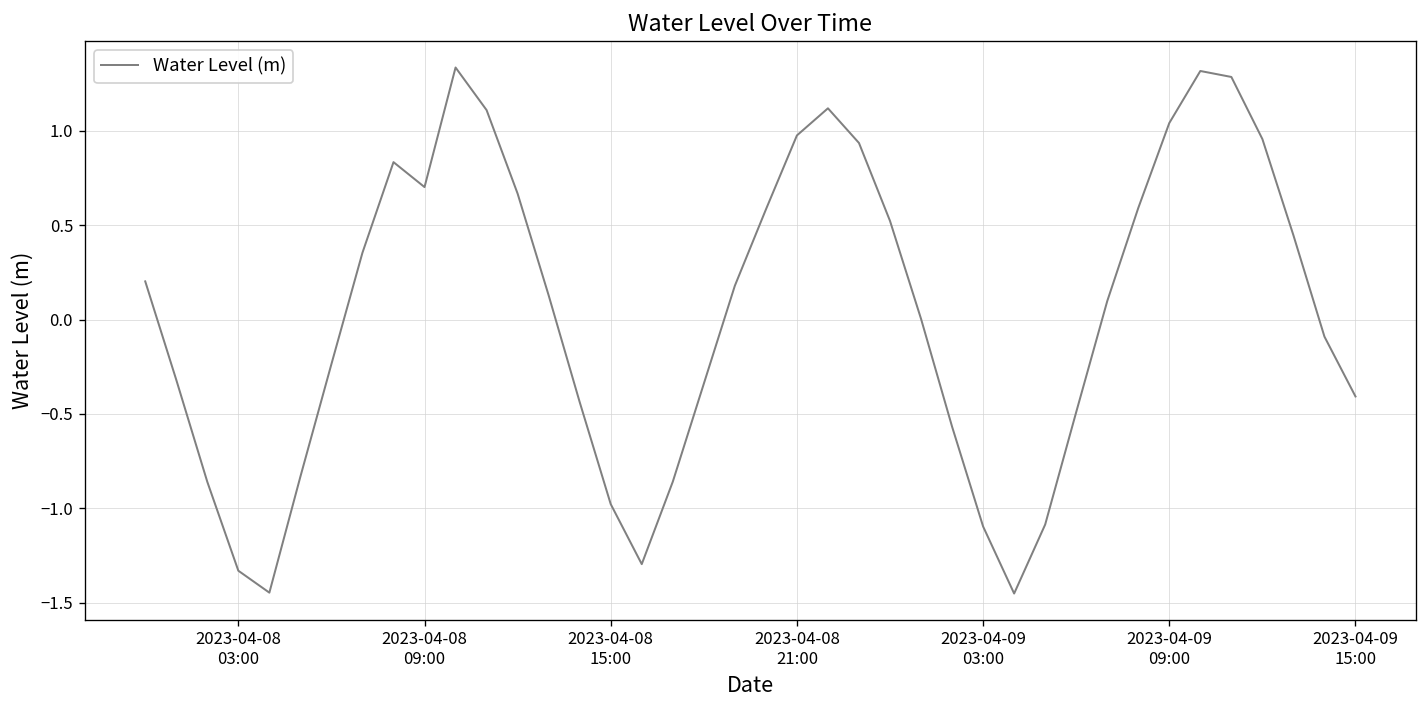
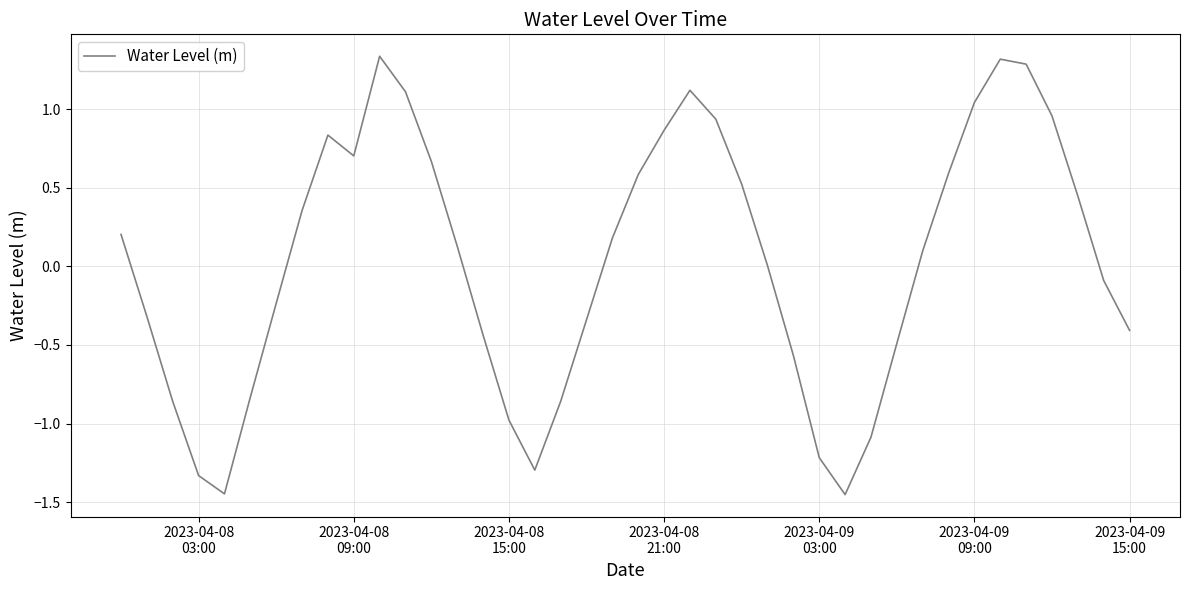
2023-04-08 21:00: 0.98 -> 0.87
2023-04-09 03:00: -1.10 -> -1.22
